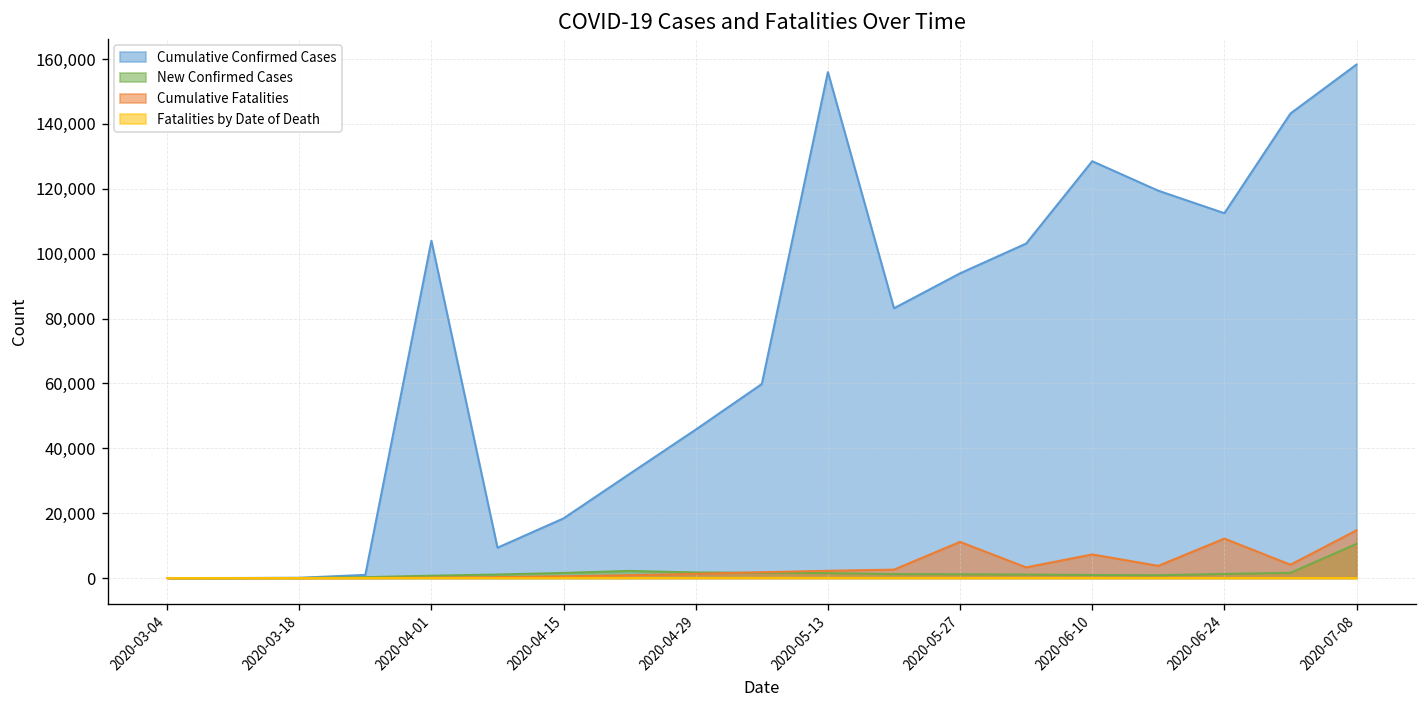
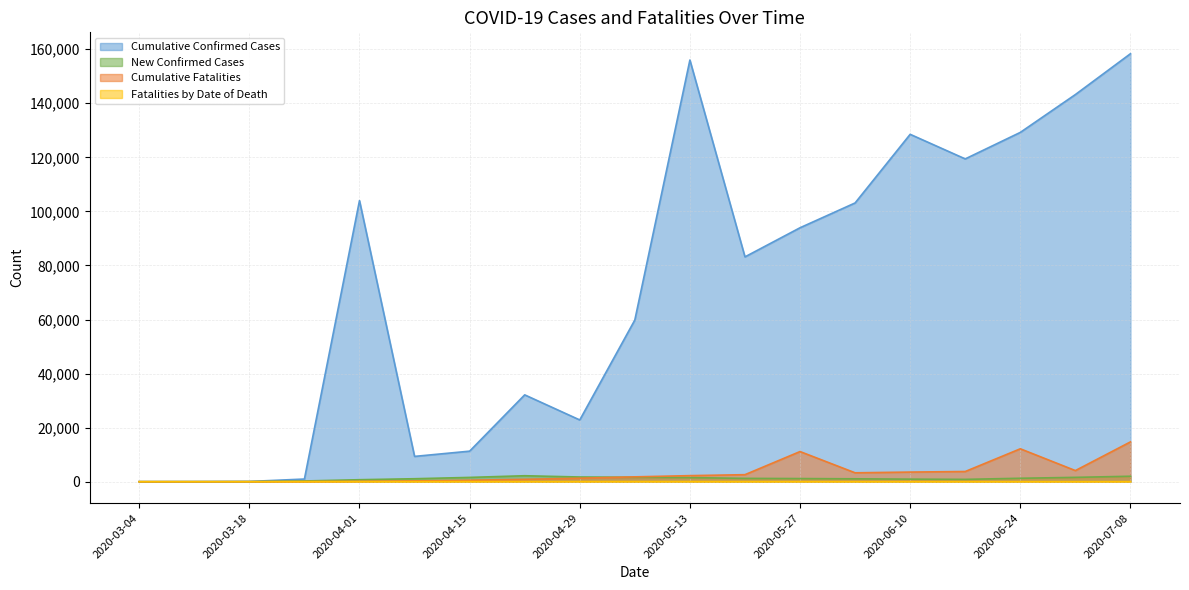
Cumulative Confirmed Cases, 2020-04-15: 18,000 -> 11,000
Cumulative Confirmed Cases, 2020-04-29: 46,000 -> 23,000
Cumulative Fatalities, 2020-06-10: 7,000 -> 4,000
Cumulative Confirmed Cases, 2020-06-24: 112,000 -> 129,000
New Confirmed Cases, 2020-07-08: 11,000 -> 2,000
